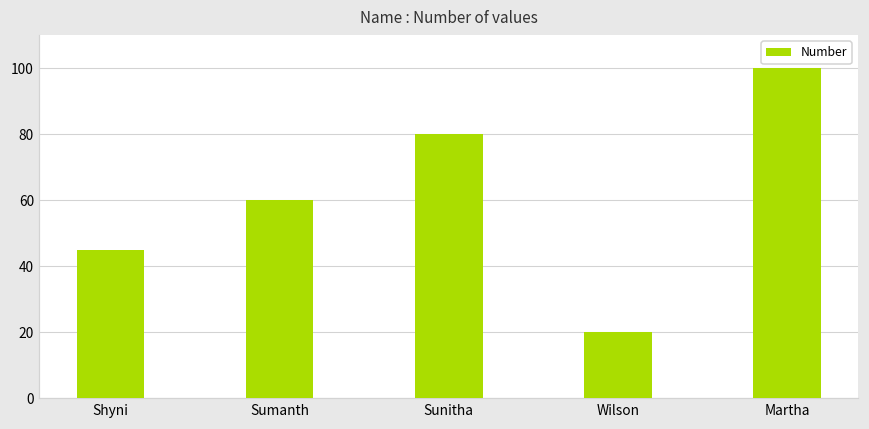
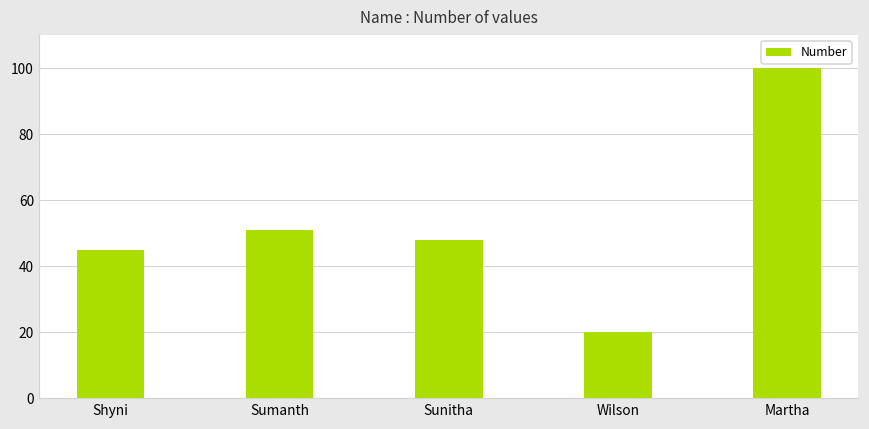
Sumanth: 60 -> 51
Sunitha: 80 -> 48
